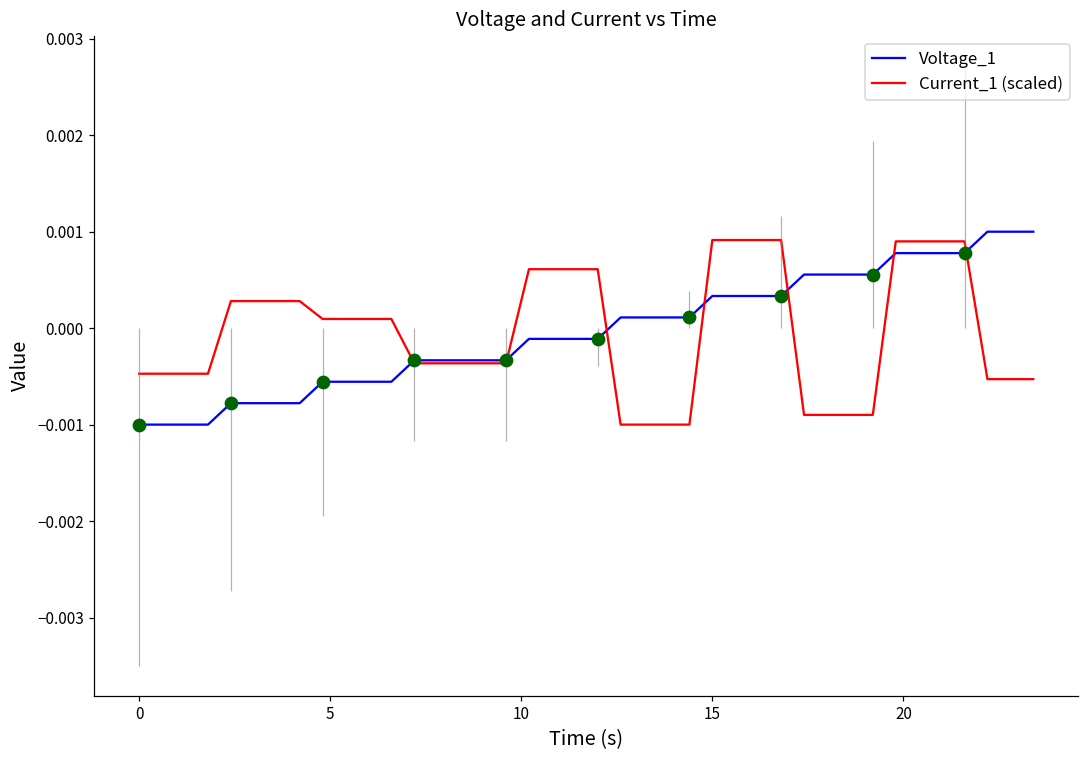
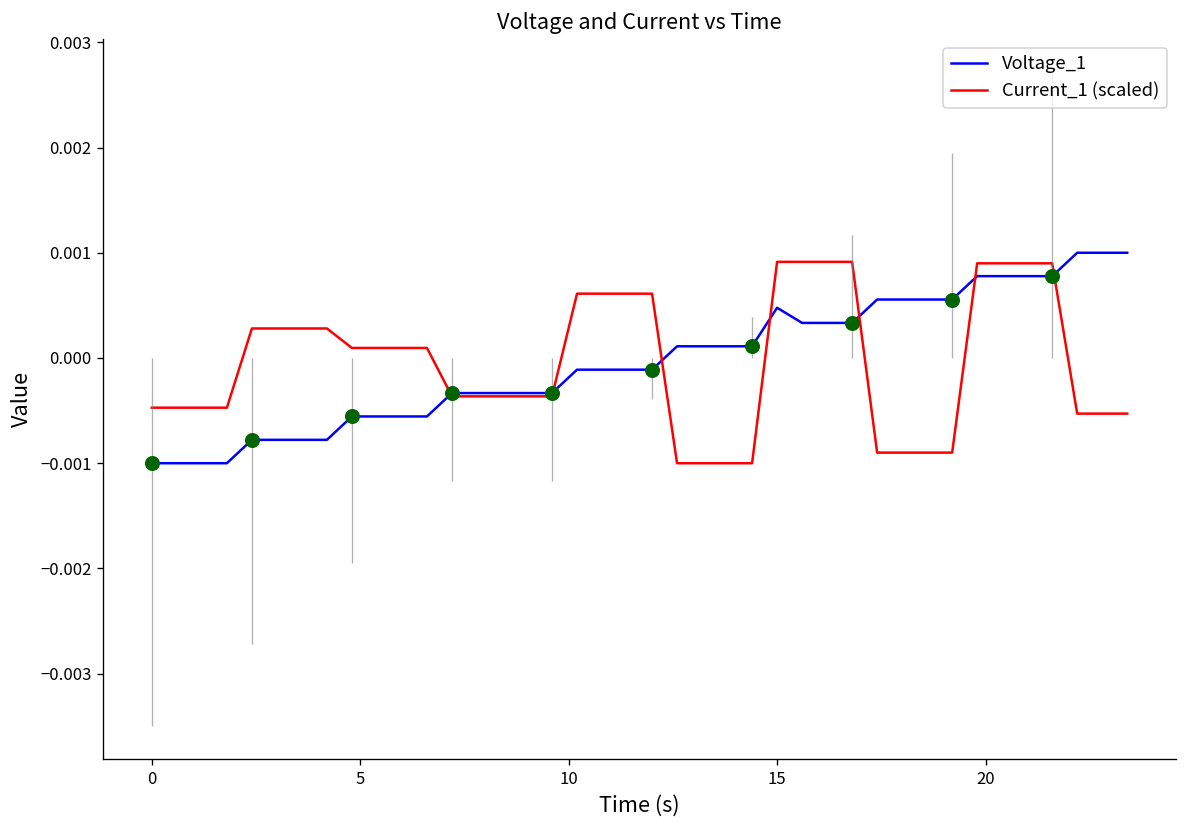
Voltage_1, 15: 0.0003 -> 0.0005
